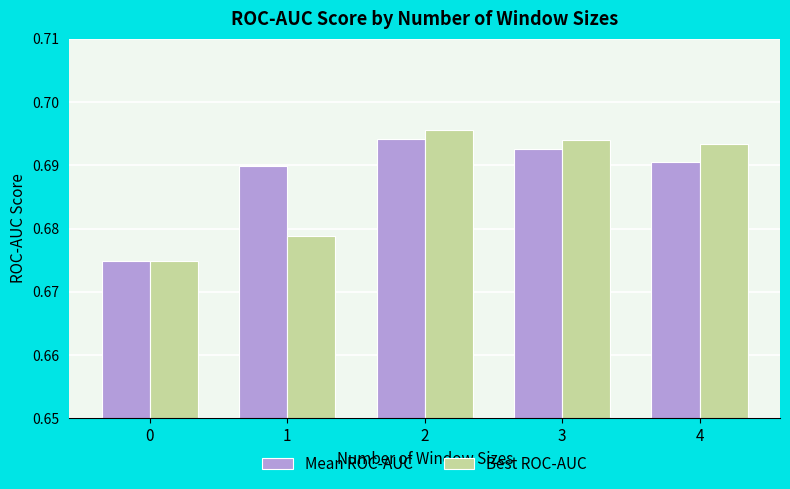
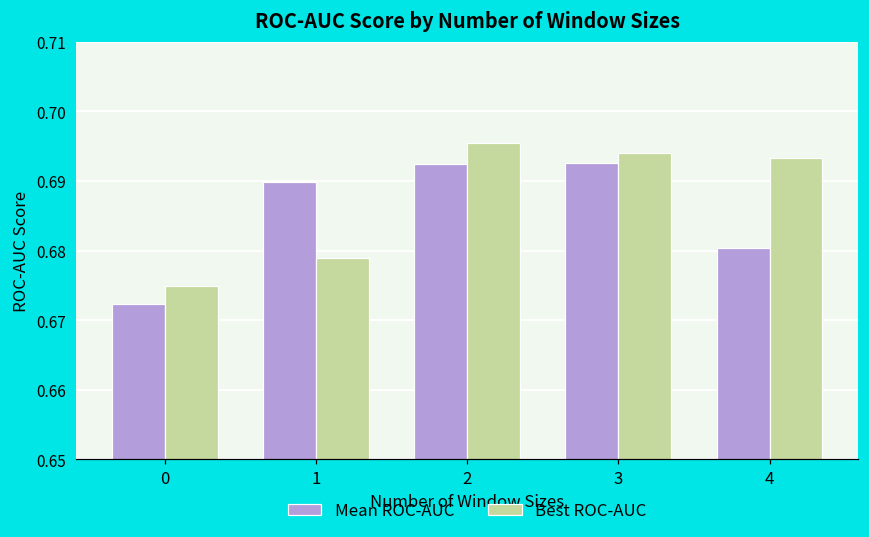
Mean ROC-AUC, 0: 0.675 -> 0.672
Mean ROC-AUC, 2: 0.694 -> 0.692
Mean ROC-AUC, 4: 0.691 -> 0.680
